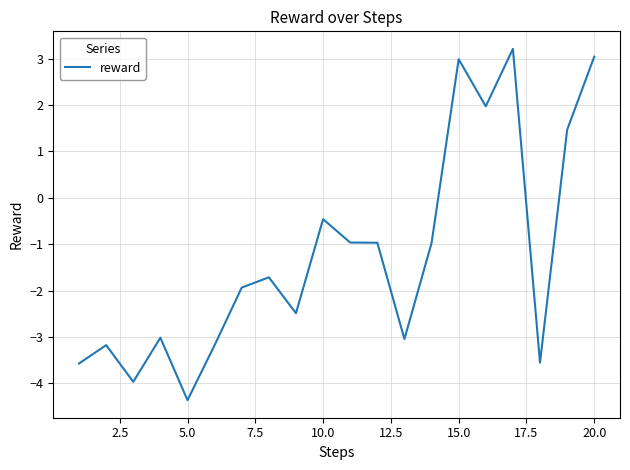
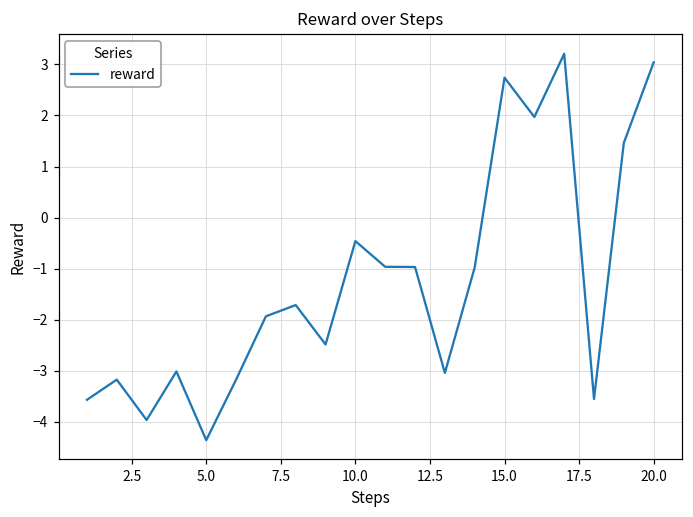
15.0: 3.0 -> 2.7
